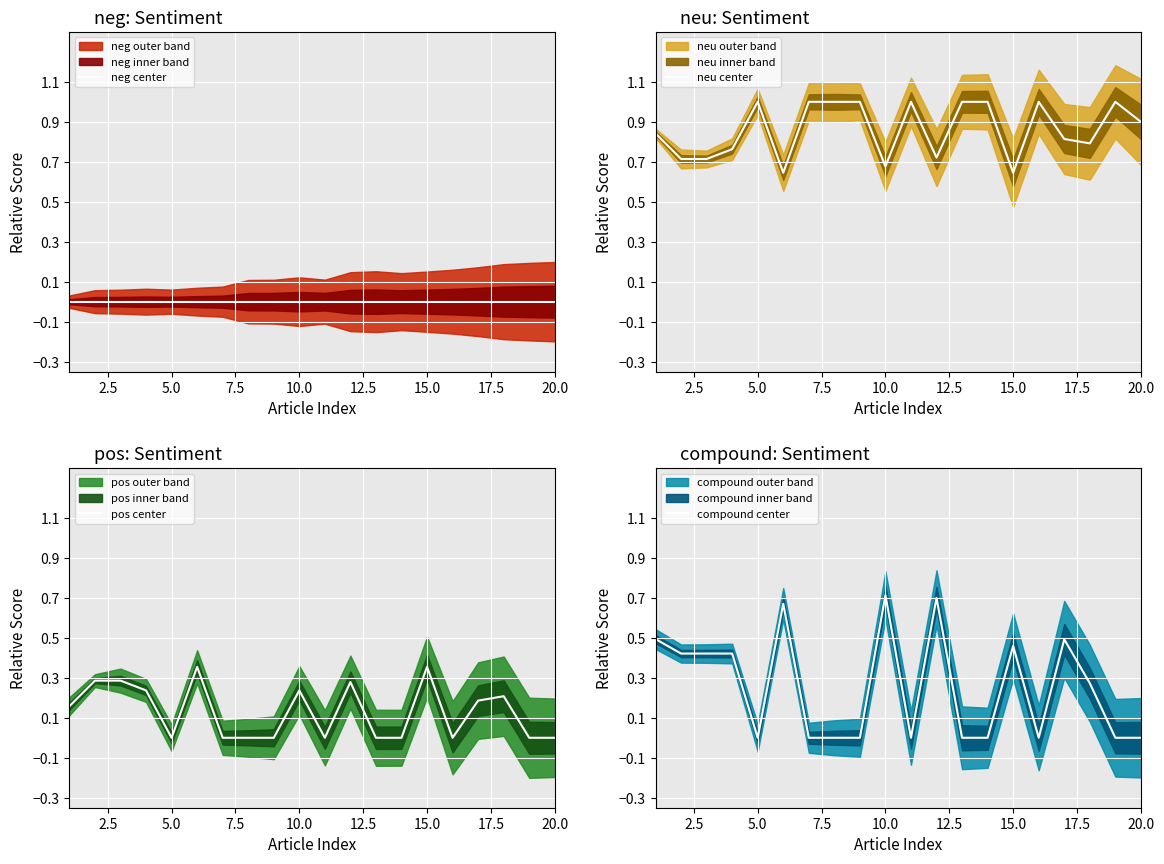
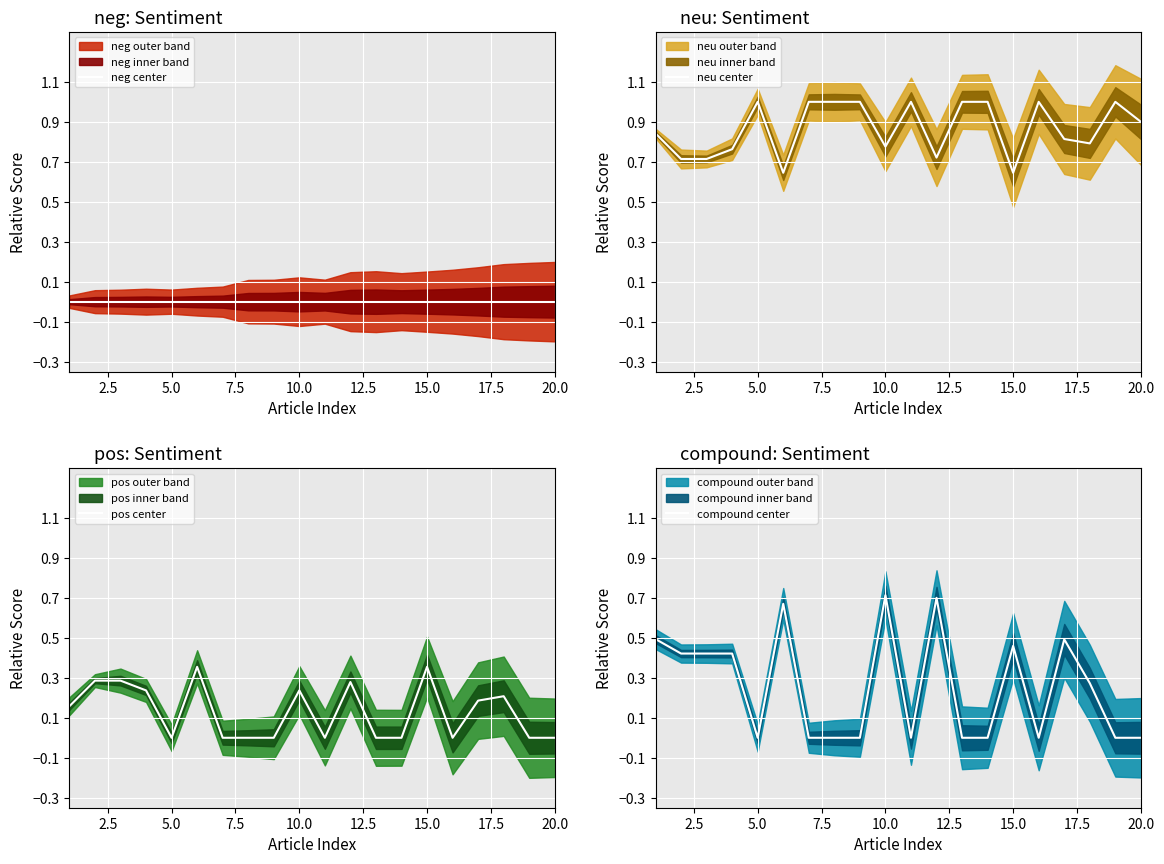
neu: Sentiment, neu center, 10.0: 0.68 -> 0.78
